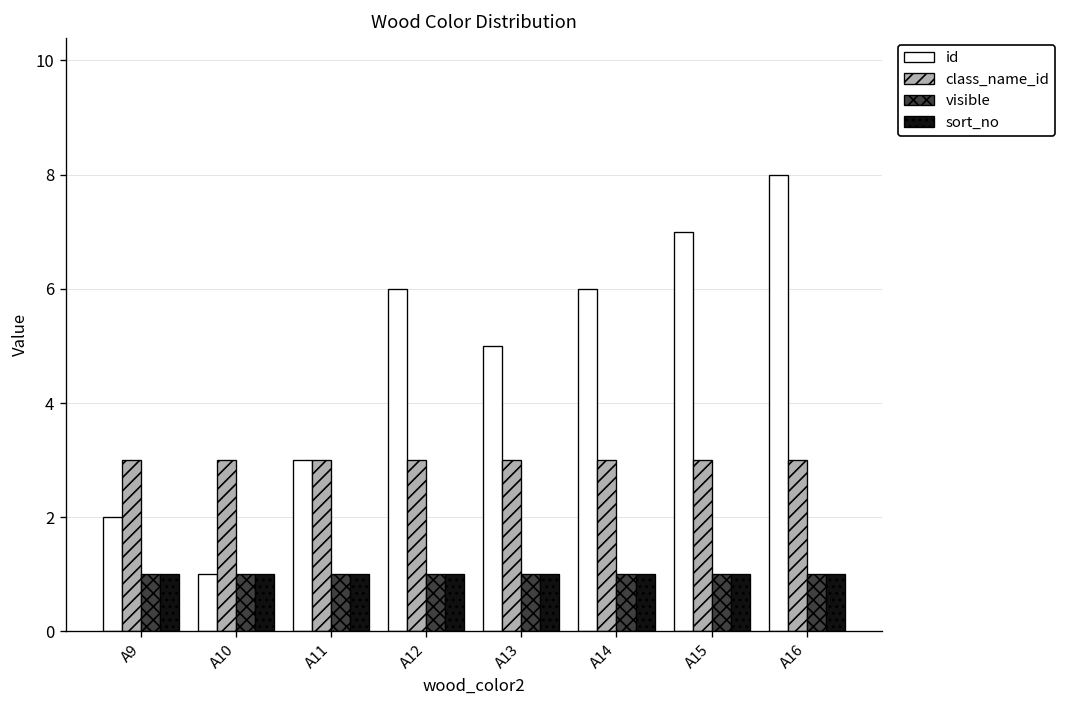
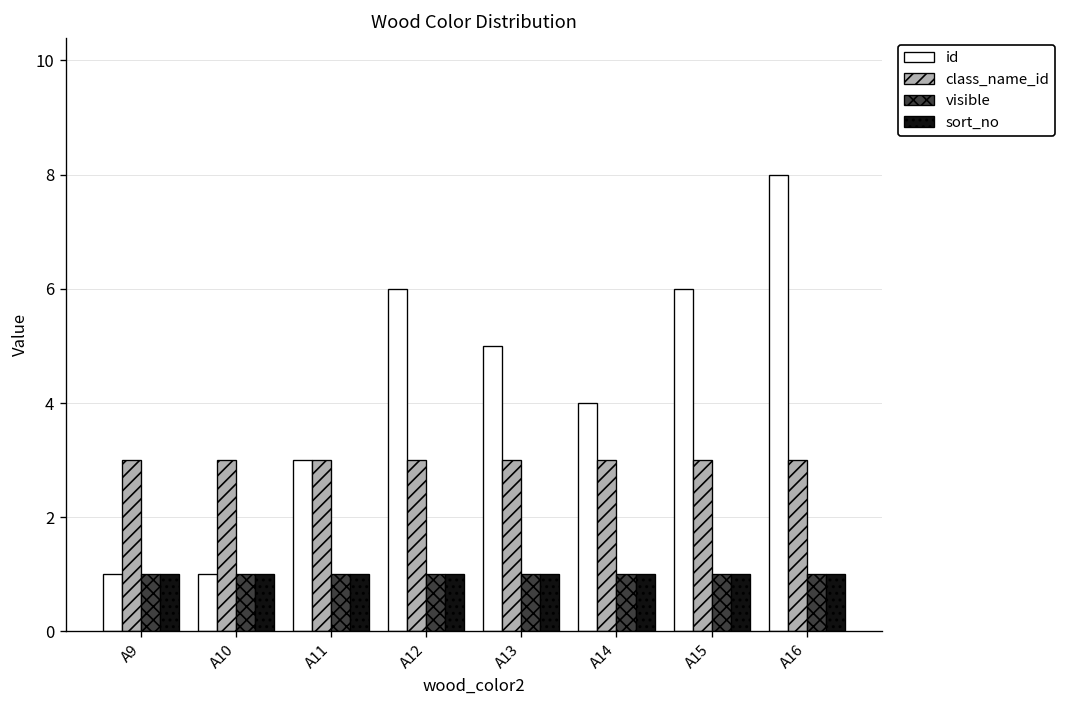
id, A9: 2 -> 1
id, A14: 6 -> 4
id, A15: 7 -> 6
